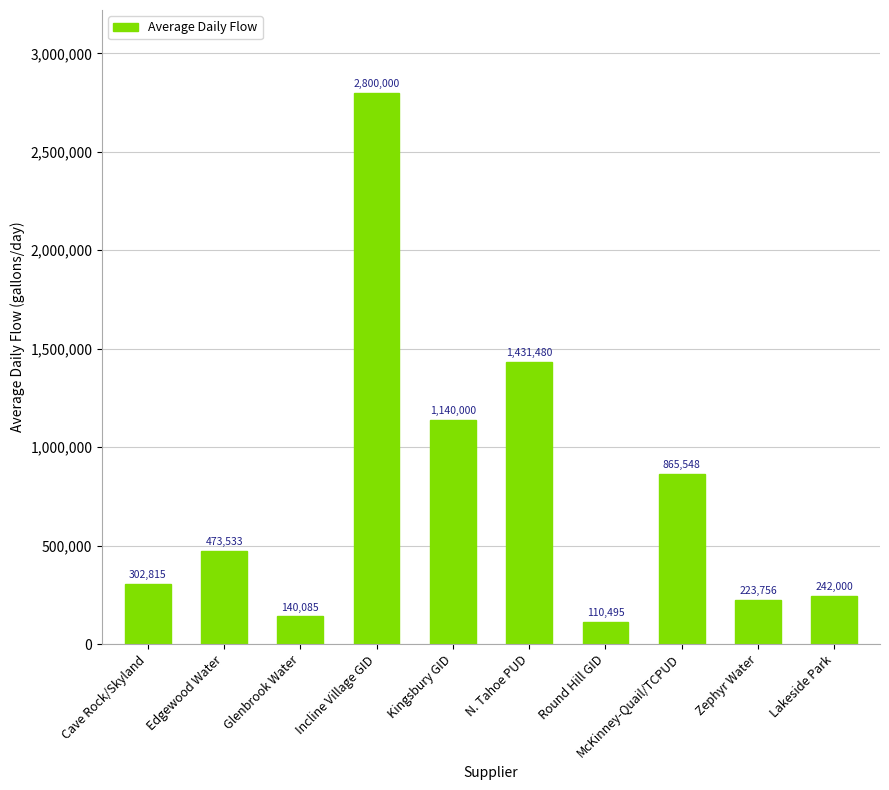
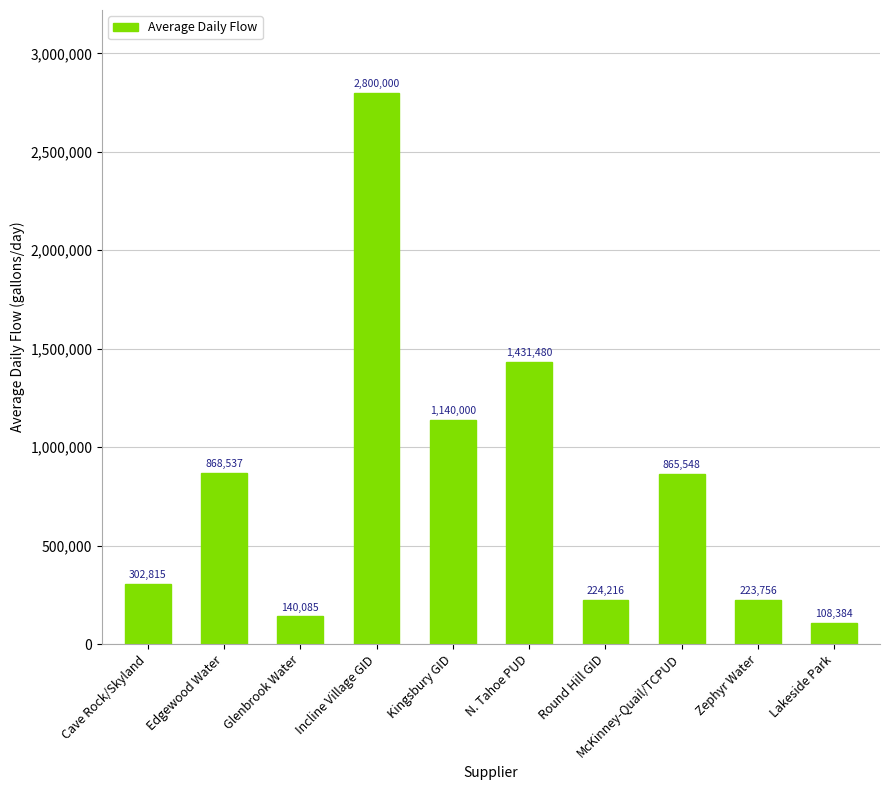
Edgewood Water: 473,533 -> 868,537
Round Hill GID: 110,495 -> 224,216
Lakeside Park: 242,000 -> 108,384
